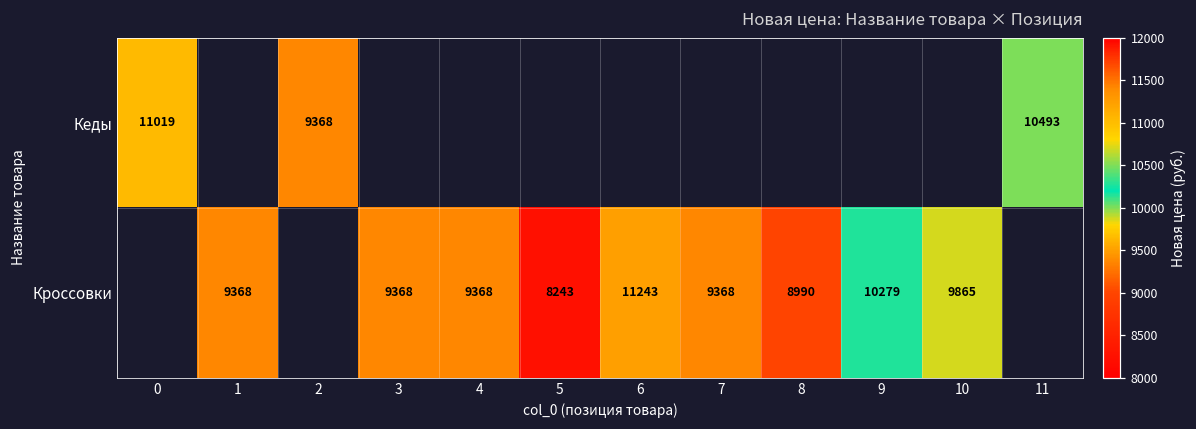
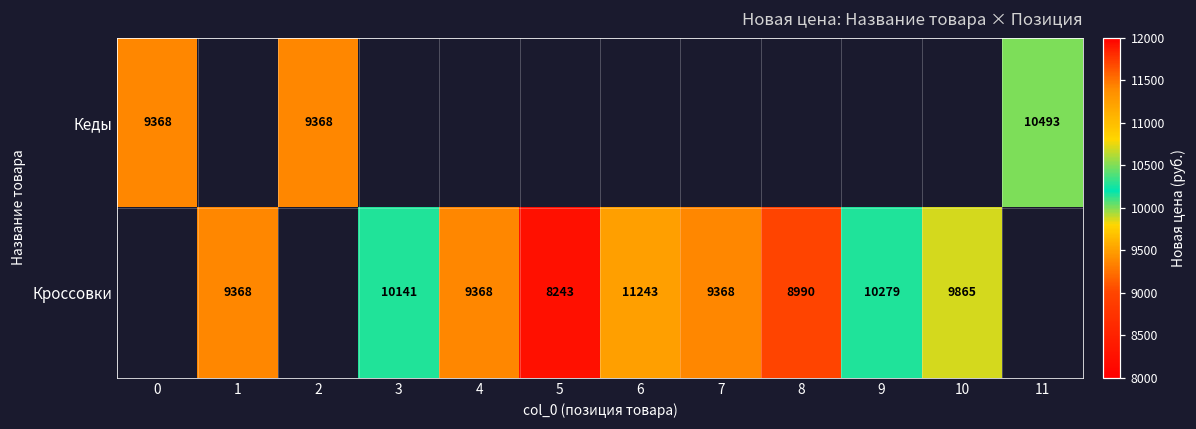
Кеды, 0: 11019 -> 9368
Кроссовки, 3: 9368 -> 10141
